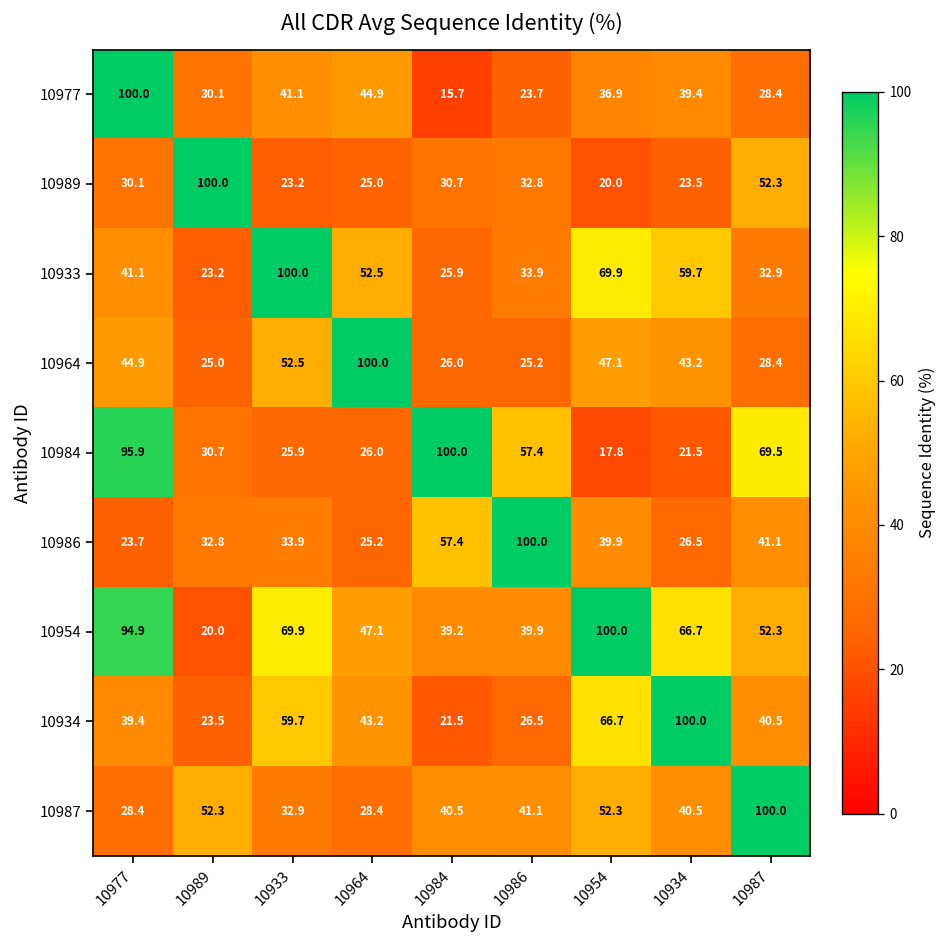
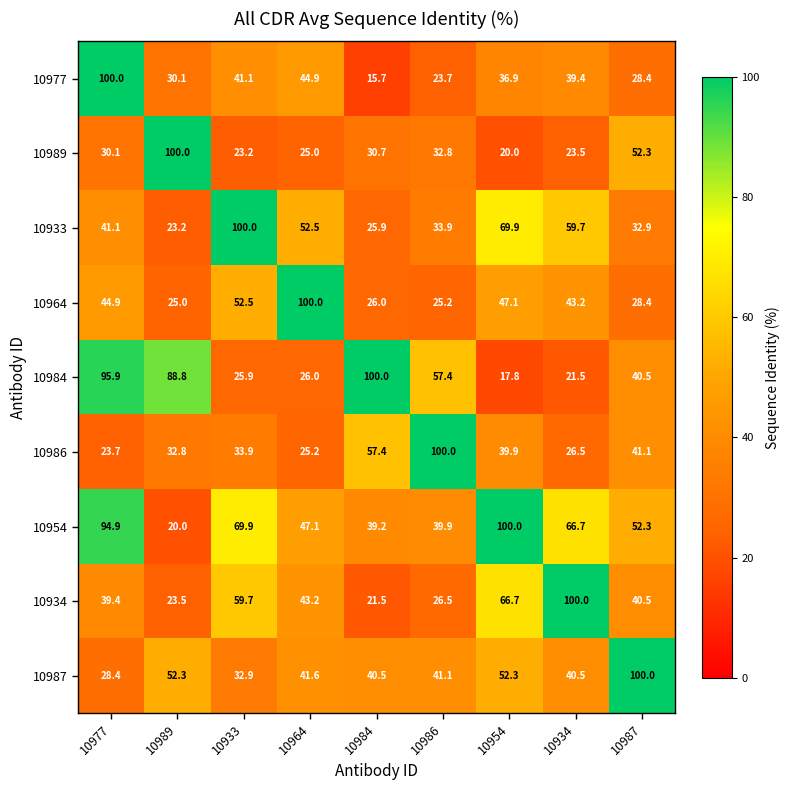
10984, 10989: 30.7 -> 88.8
10984, 10987: 69.5 -> 40.5
10987, 10964: 28.4 -> 41.6
